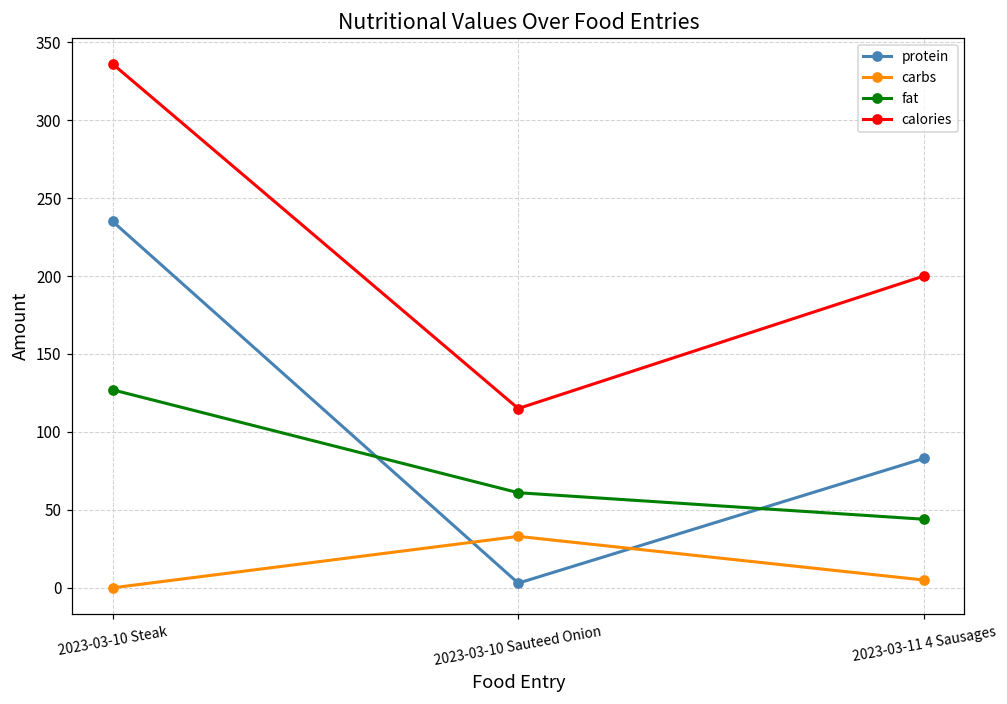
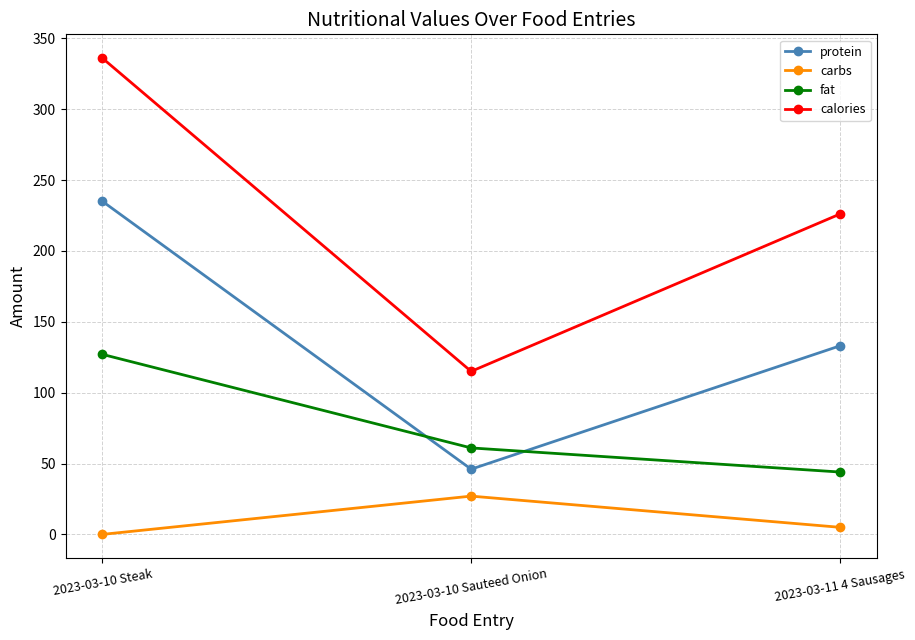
protein, 2023-03-10 Sauteed Onion: 3 -> 46
carbs, 2023-03-10 Sauteed Onion: 33 -> 27
protein, 2023-03-11 4 Sausages: 83 -> 133
calories, 2023-03-11 4 Sausages: 200 -> 226
